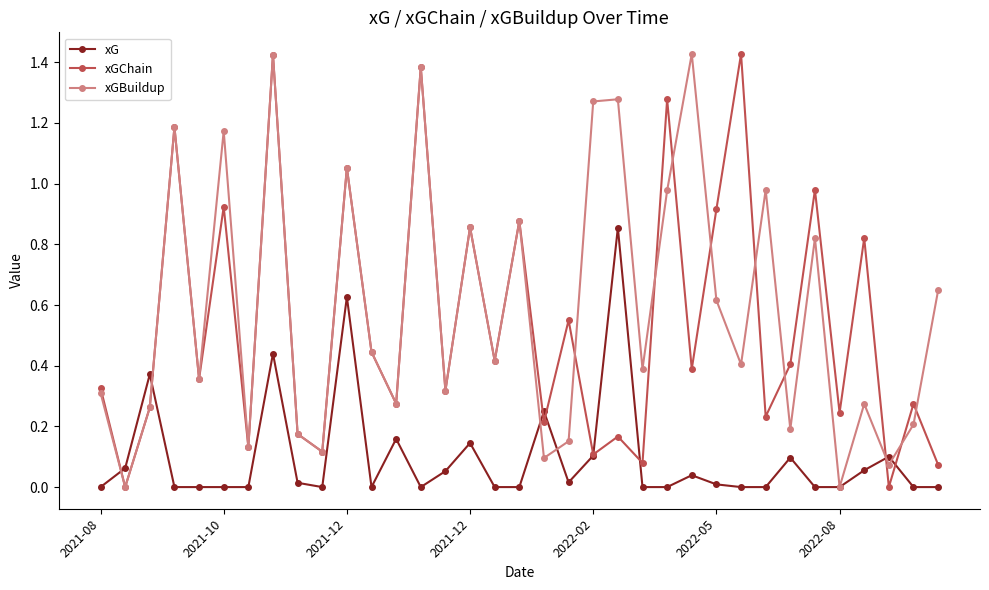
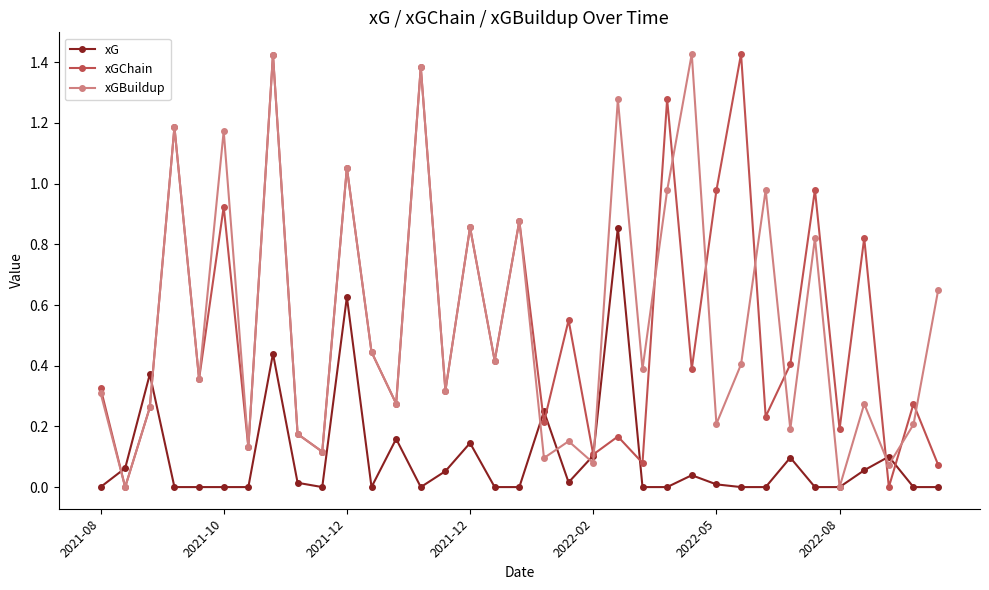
xGBuildup, 2022-02: 1.27 -> 0.08
xGChain, 2022-05: 0.92 -> 0.98
xGBuildup, 2022-05: 0.62 -> 0.21
xGChain, 2022-08: 0.24 -> 0.19
